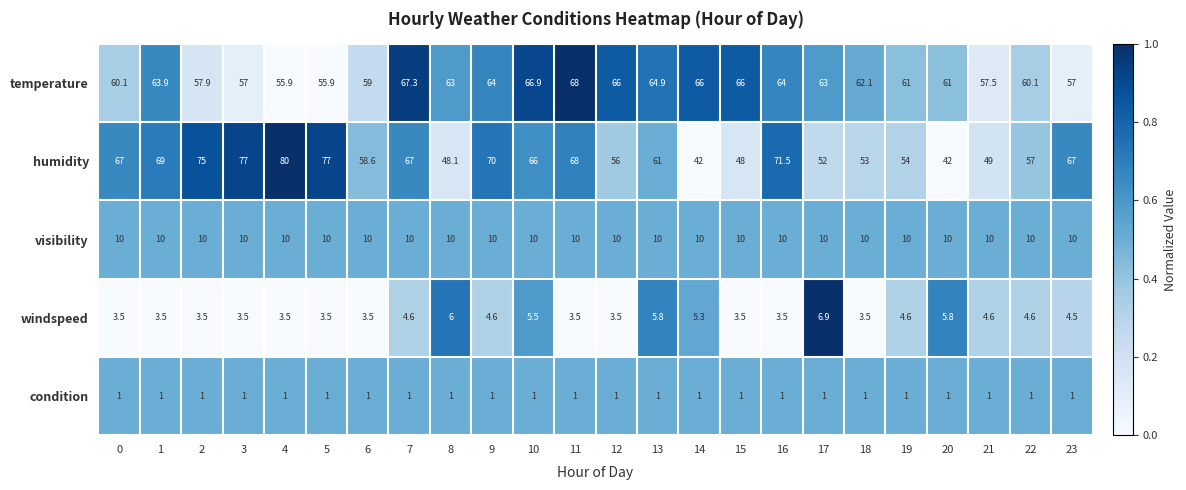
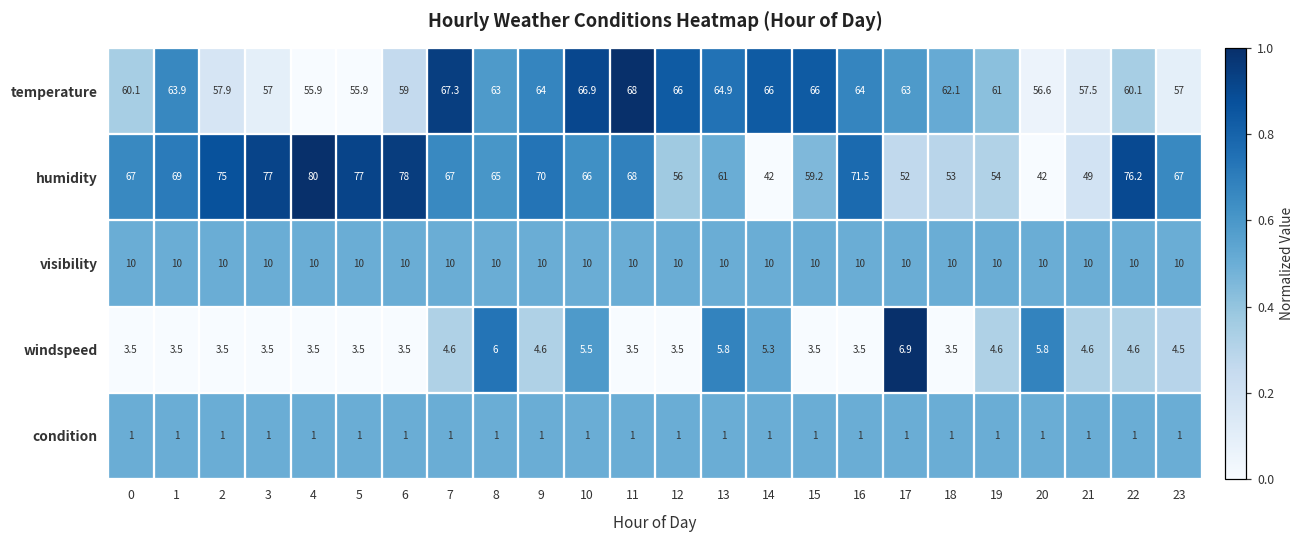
temperature, 20: 61 -> 56.6
humidity, 6: 58.6 -> 78
humidity, 8: 48.1 -> 65
humidity, 15: 48 -> 59.2
humidity, 22: 57 -> 76.2
